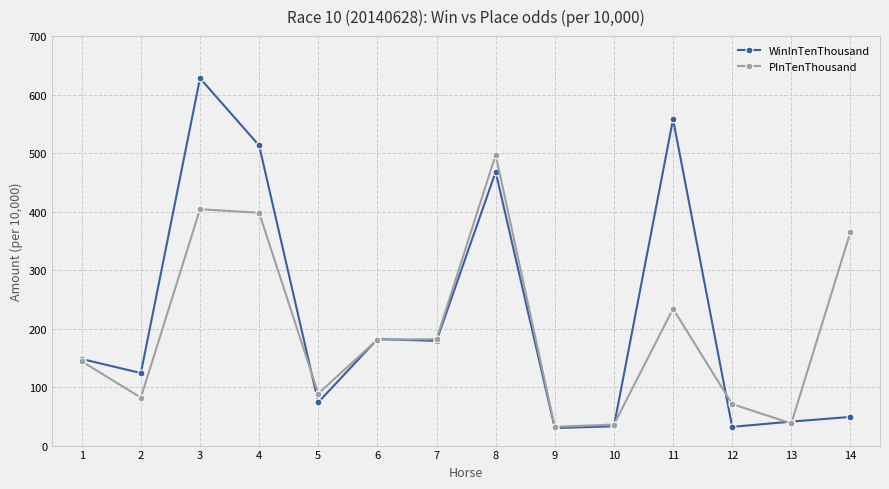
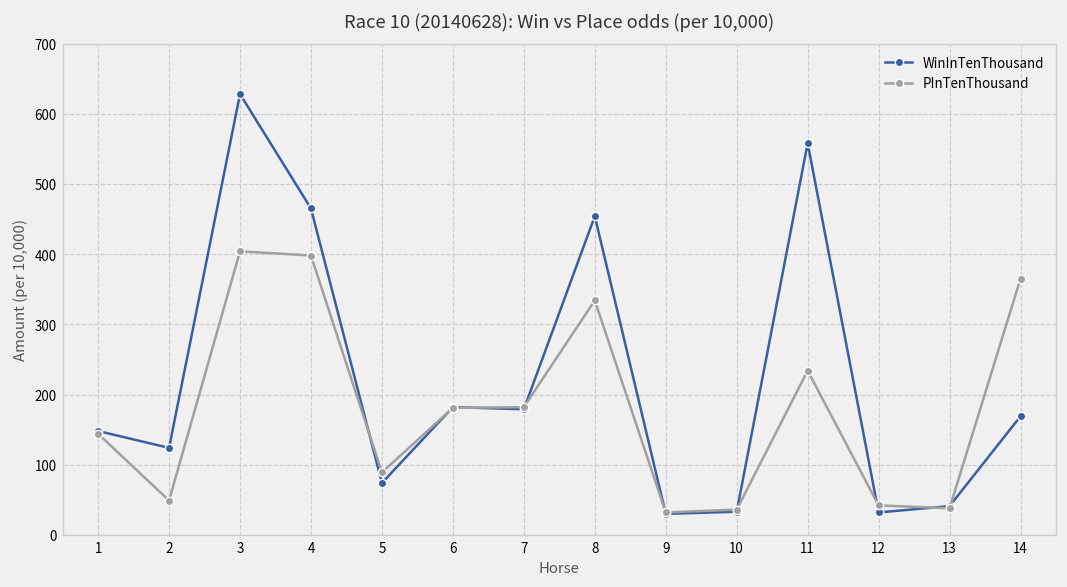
PInTenThousand, 2: 80 -> 50
WinInTenThousand, 4: 510 -> 470
WinInTenThousand, 8: 470 -> 450
PInTenThousand, 8: 500 -> 330
PInTenThousand, 12: 70 -> 40
WinInTenThousand, 14: 50 -> 170
